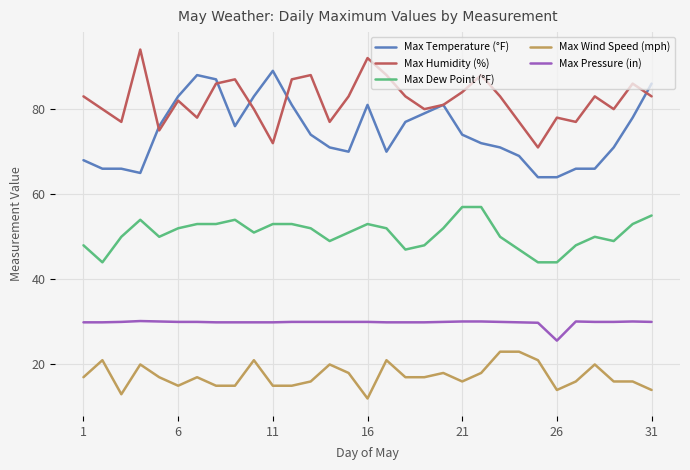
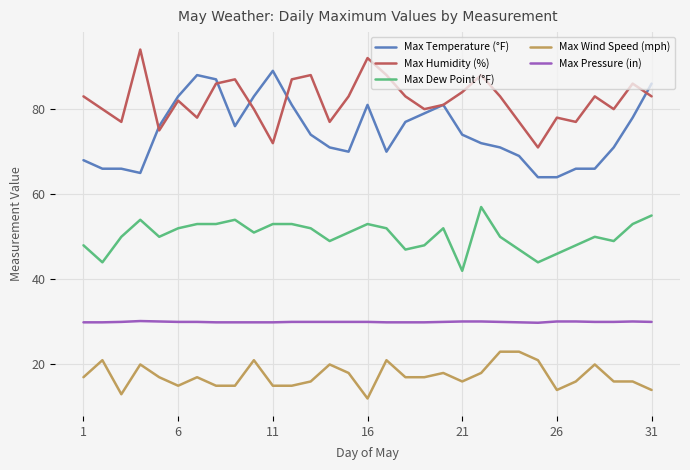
Max Dew Point (°F), 21: 57 -> 42
Max Dew Point (°F), 26: 44 -> 46
Max Pressure (in), 26: 26 -> 30
